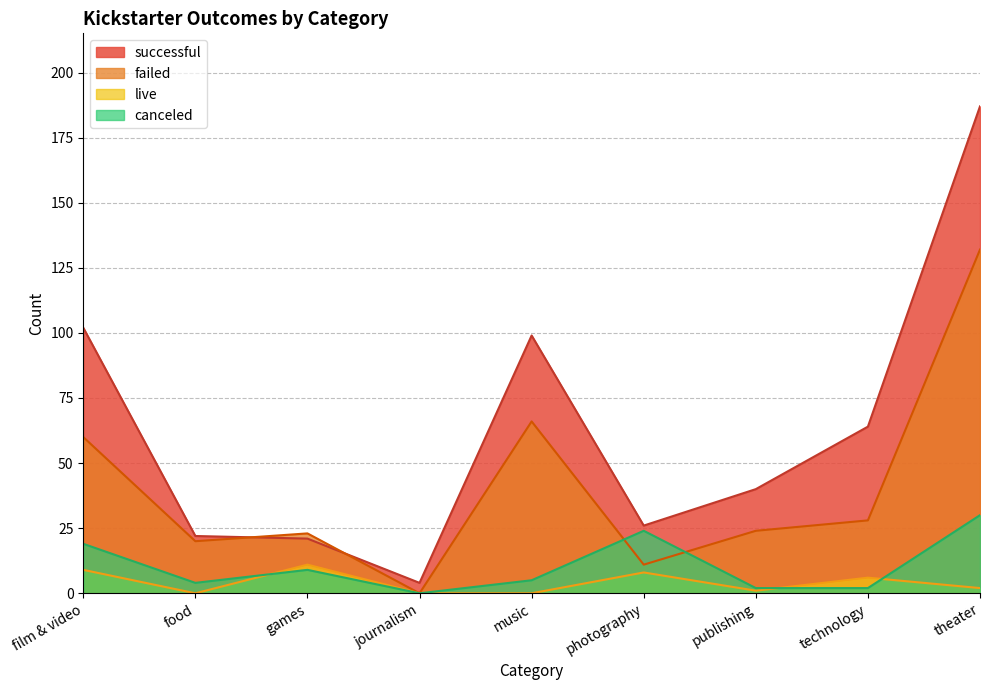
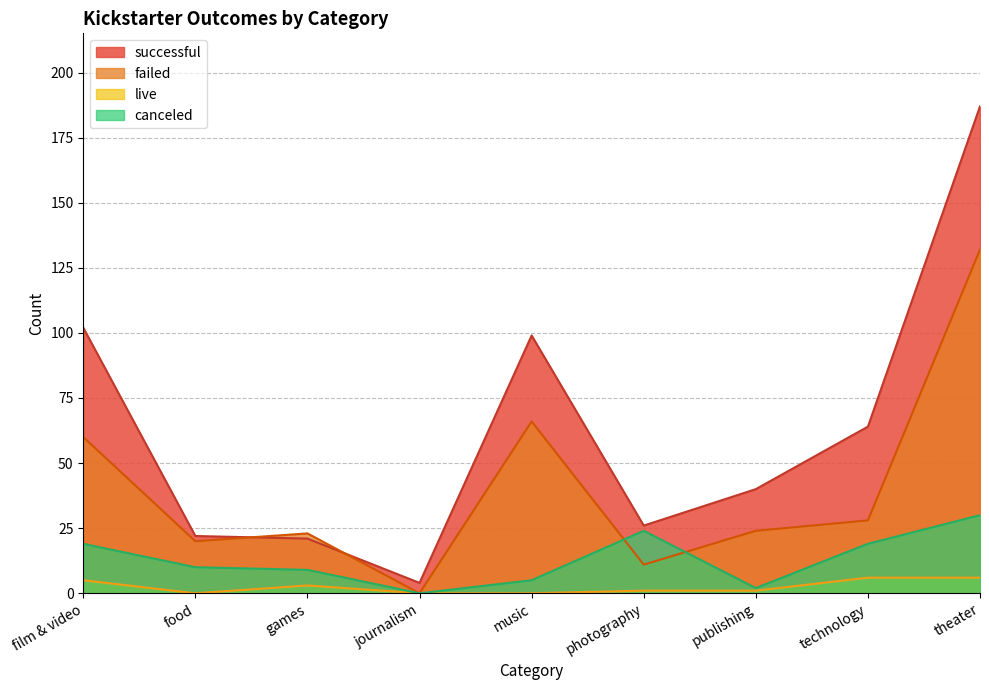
live, film & video: 9 -> 5
canceled, food: 4 -> 10
live, games: 11 -> 3
live, photography: 8 -> 1
canceled, technology: 2 -> 19
live, theater: 2 -> 6
